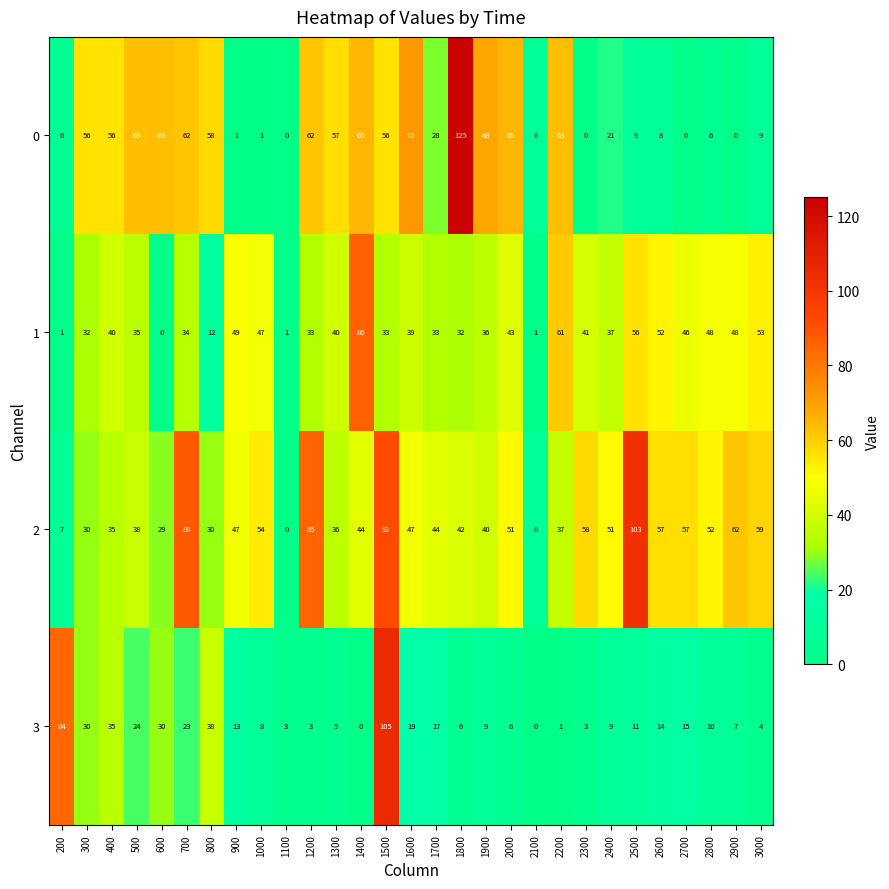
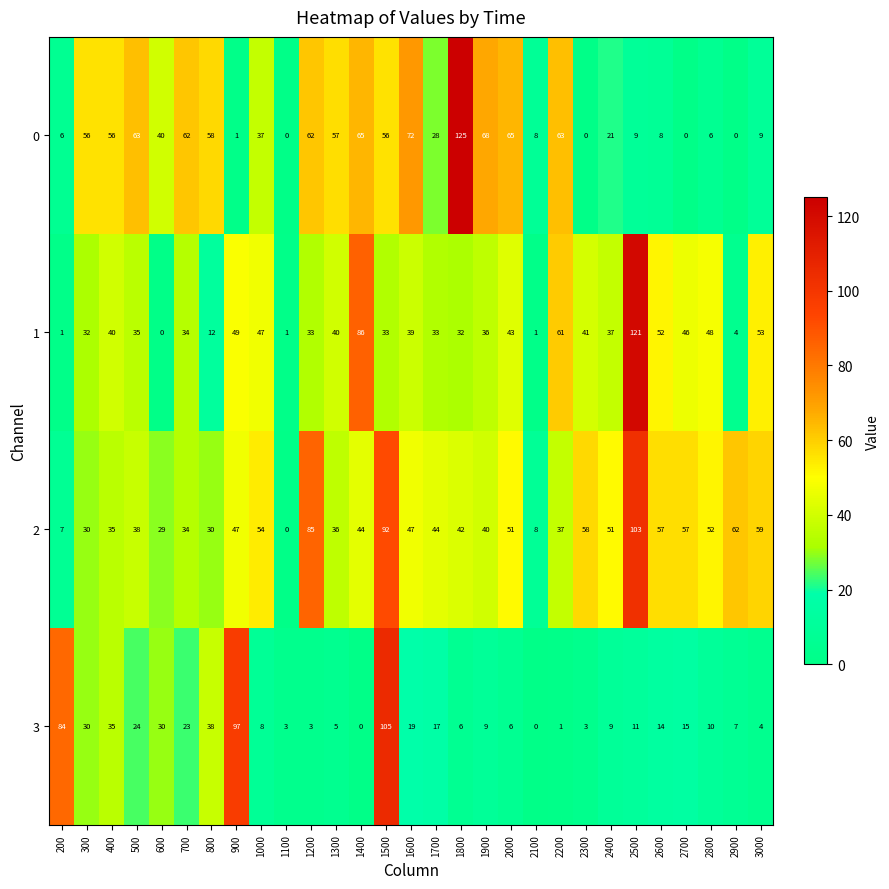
0, 600: 63 -> 40
0, 1000: 1 -> 37
1, 2500: 56 -> 121
1, 2900: 48 -> 4
2, 700: 88 -> 34
3, 900: 13 -> 97
